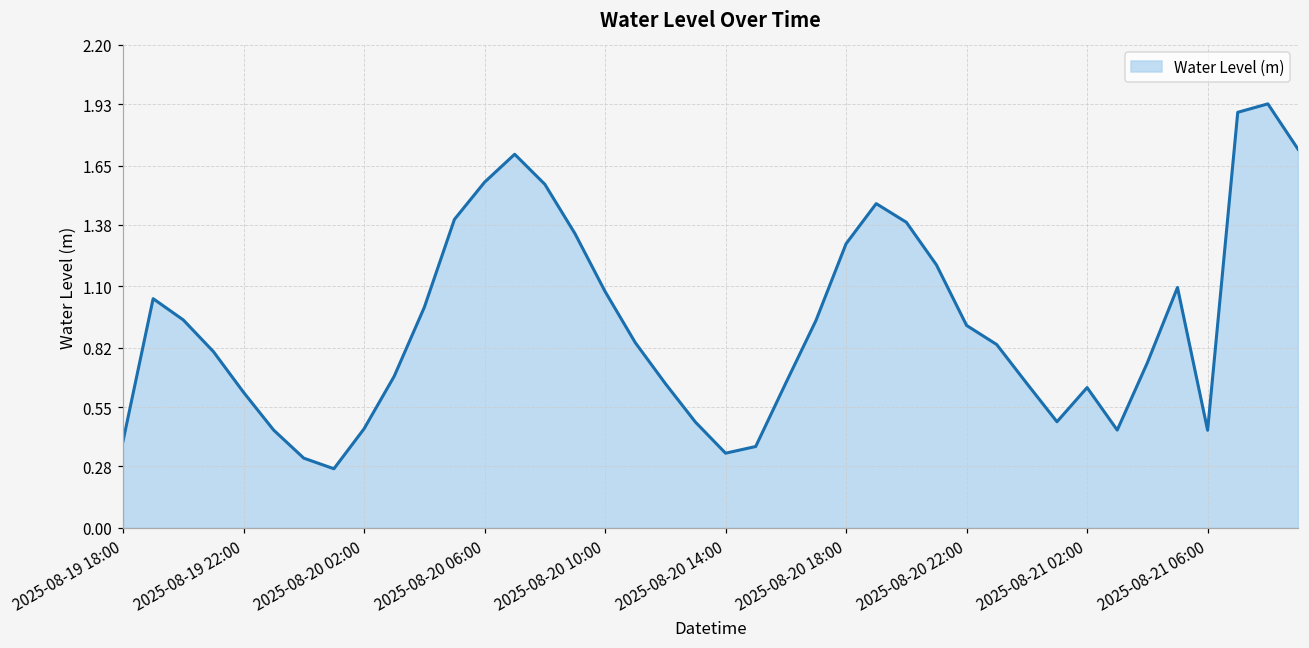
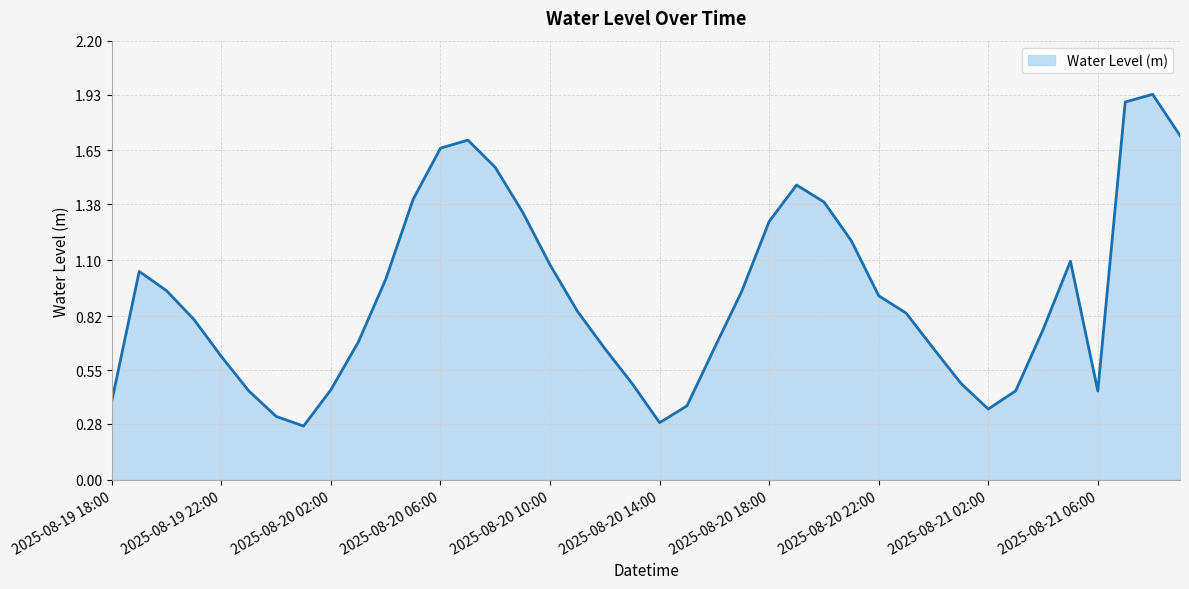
2025-08-20 06:00: 1.57 -> 1.66
2025-08-20 14:00: 0.34 -> 0.29
2025-08-21 02:00: 0.64 -> 0.35
